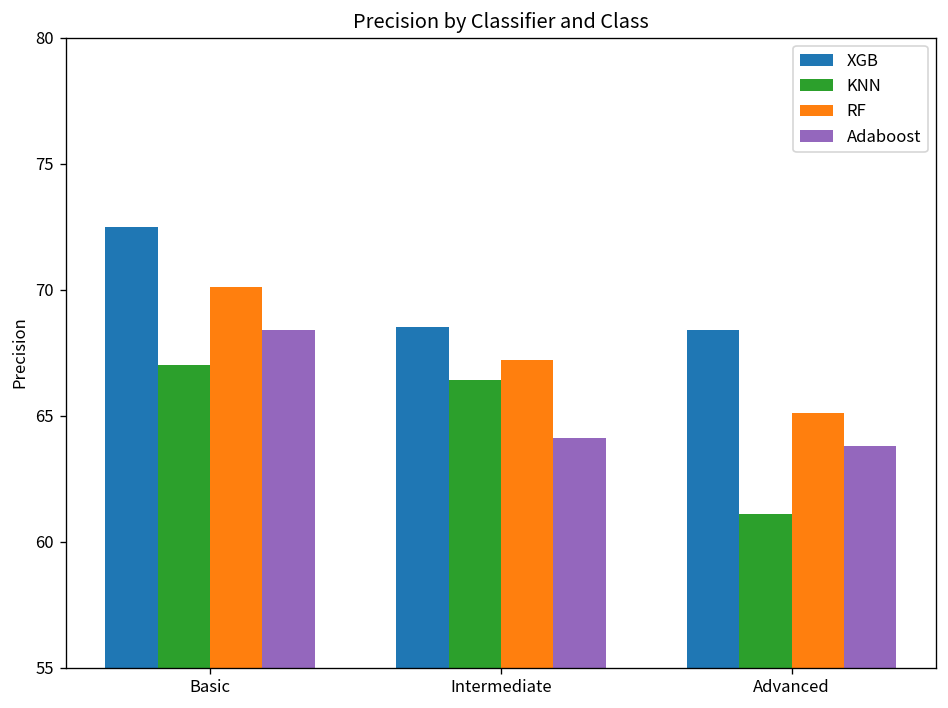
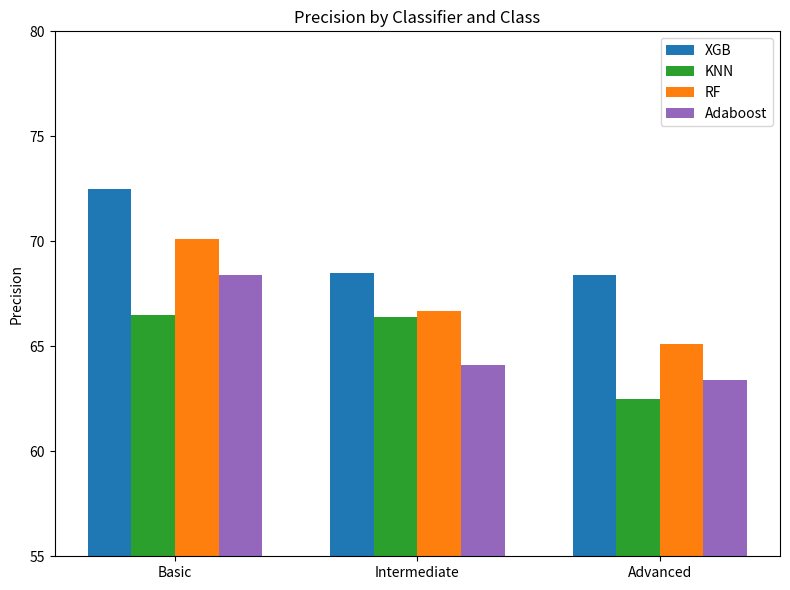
KNN, Basic: 67.0 -> 66.5
RF, Intermediate: 67.2 -> 66.7
KNN, Advanced: 61.1 -> 62.5
Adaboost, Advanced: 63.8 -> 63.4
